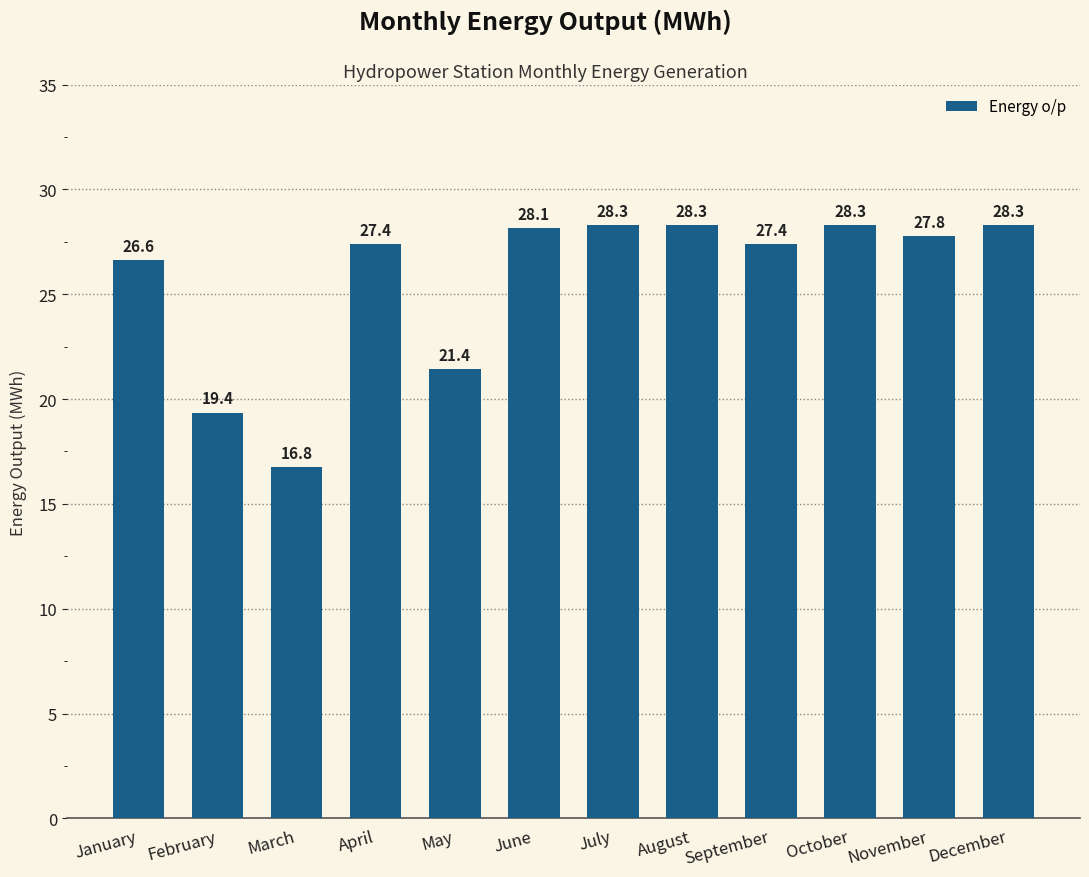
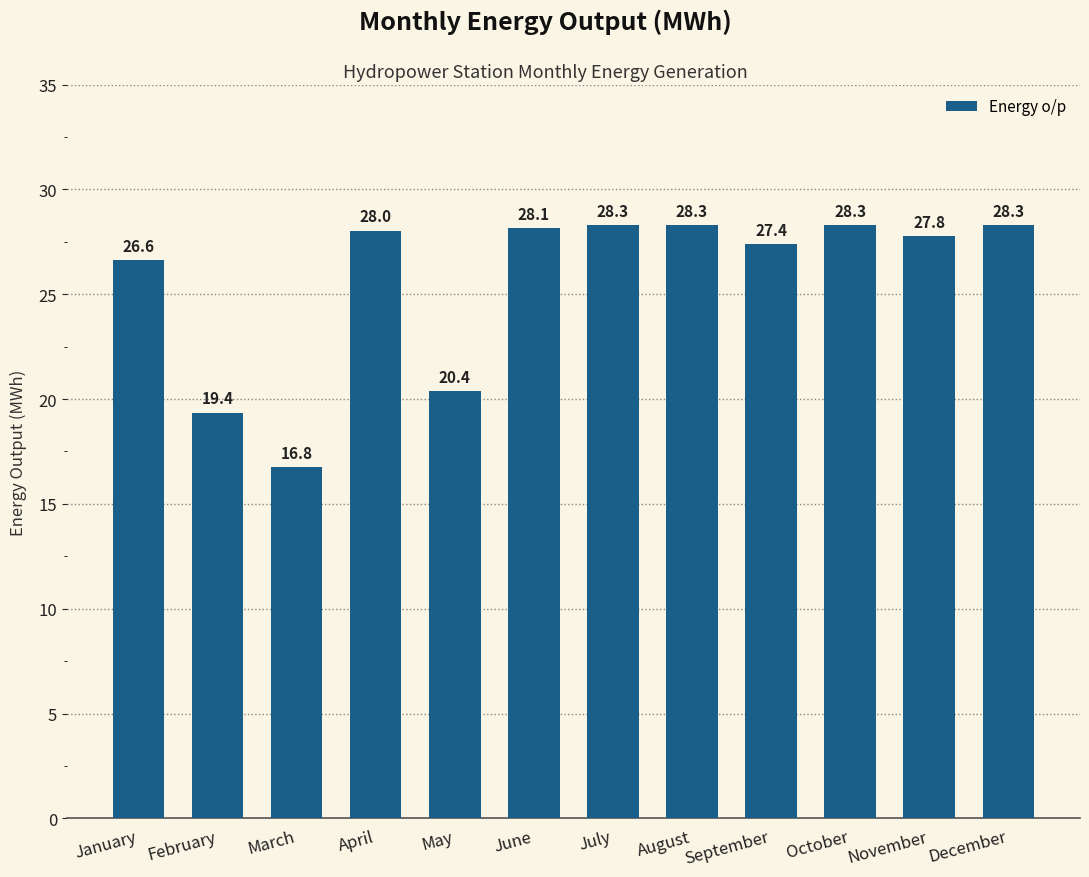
April: 27.4 -> 28.0
May: 21.4 -> 20.4
